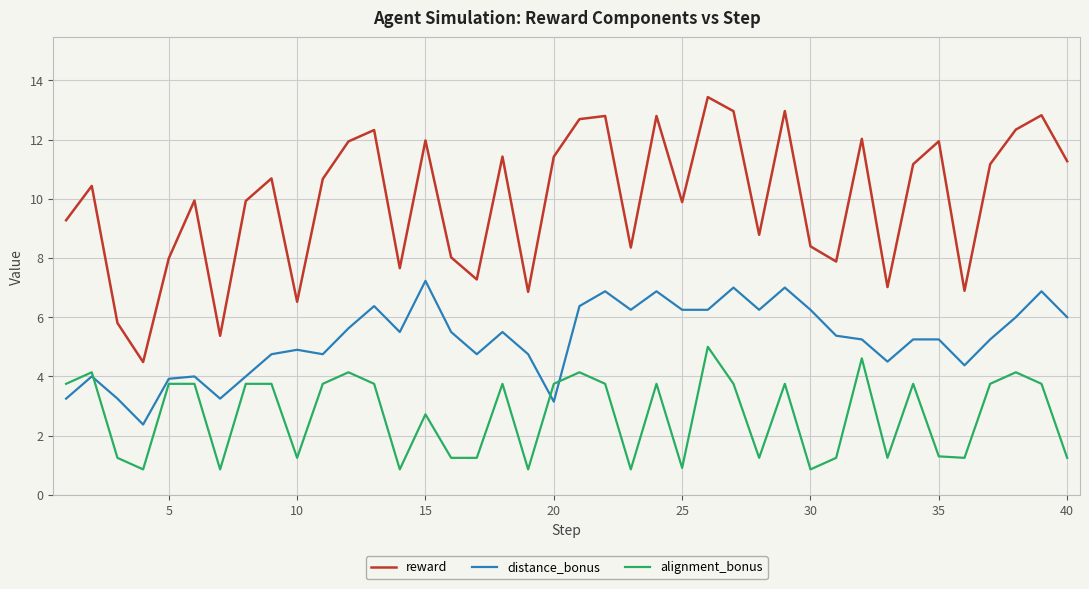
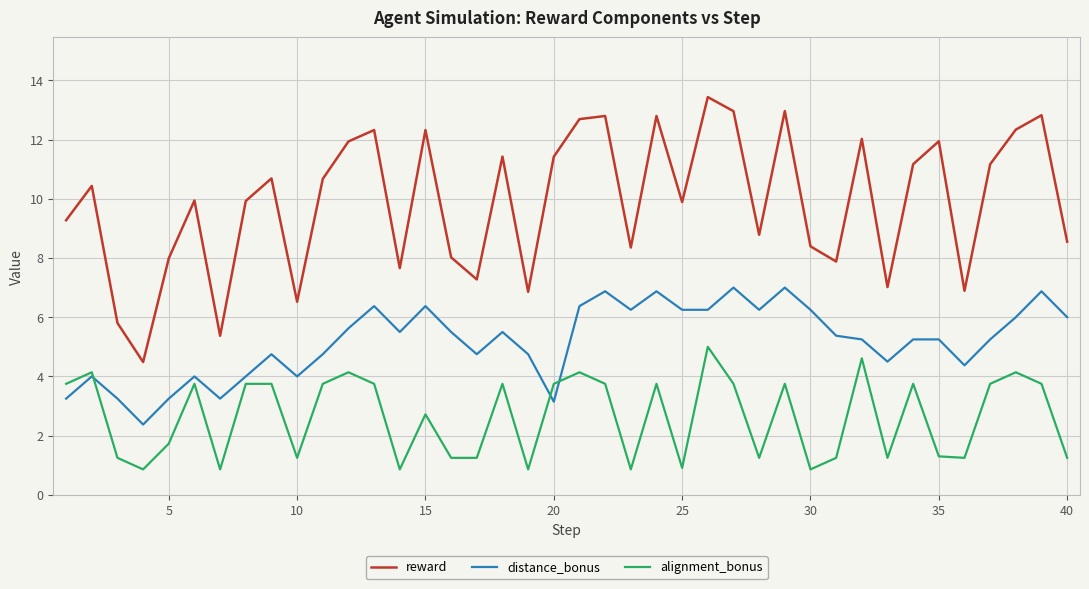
distance_bonus, 5: 3.9 -> 3.3
alignment_bonus, 5: 3.8 -> 1.7
distance_bonus, 10: 4.9 -> 4.0
reward, 15: 12.0 -> 12.3
distance_bonus, 15: 7.2 -> 6.4
reward, 40: 11.3 -> 8.6
